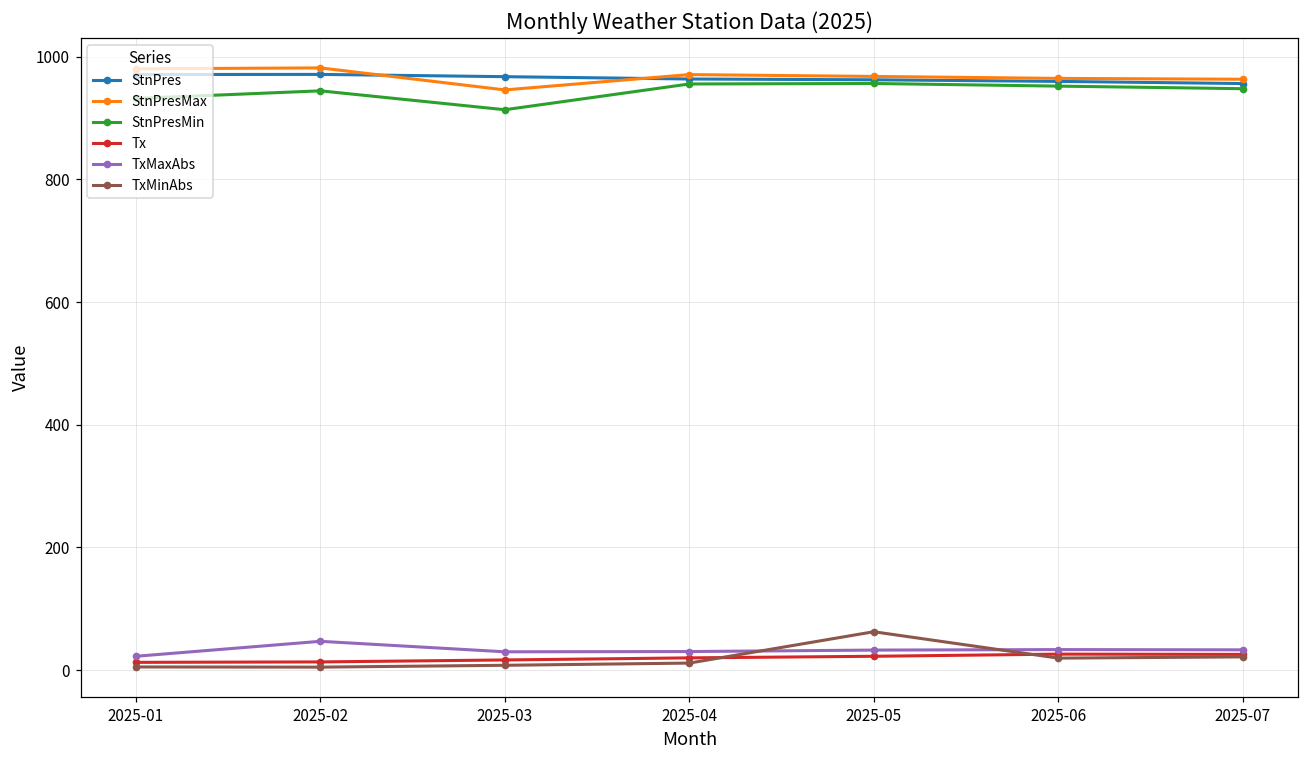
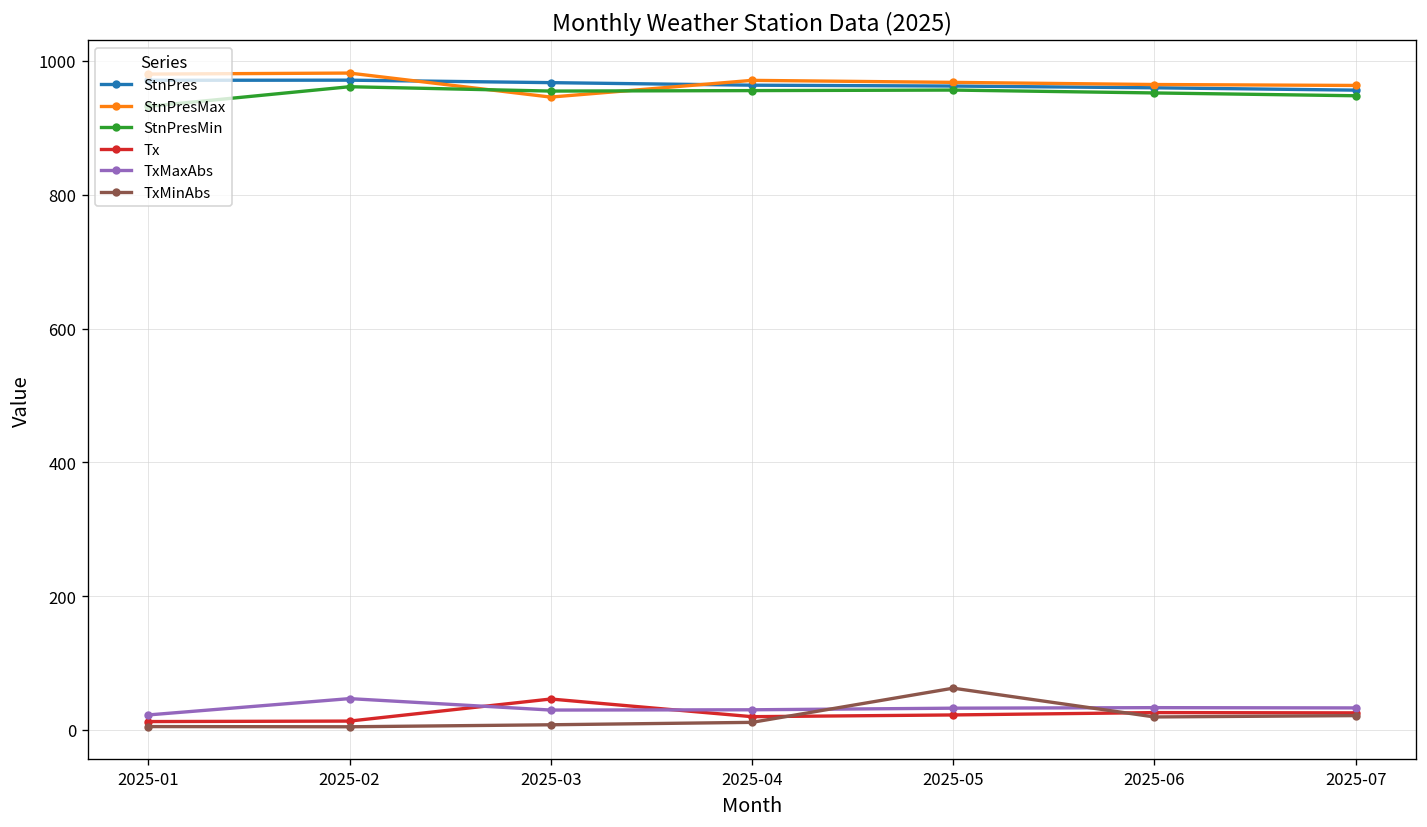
StnPresMin, 2025-02: 940 -> 960
StnPresMin, 2025-03: 910 -> 950
Tx, 2025-03: 20 -> 50
